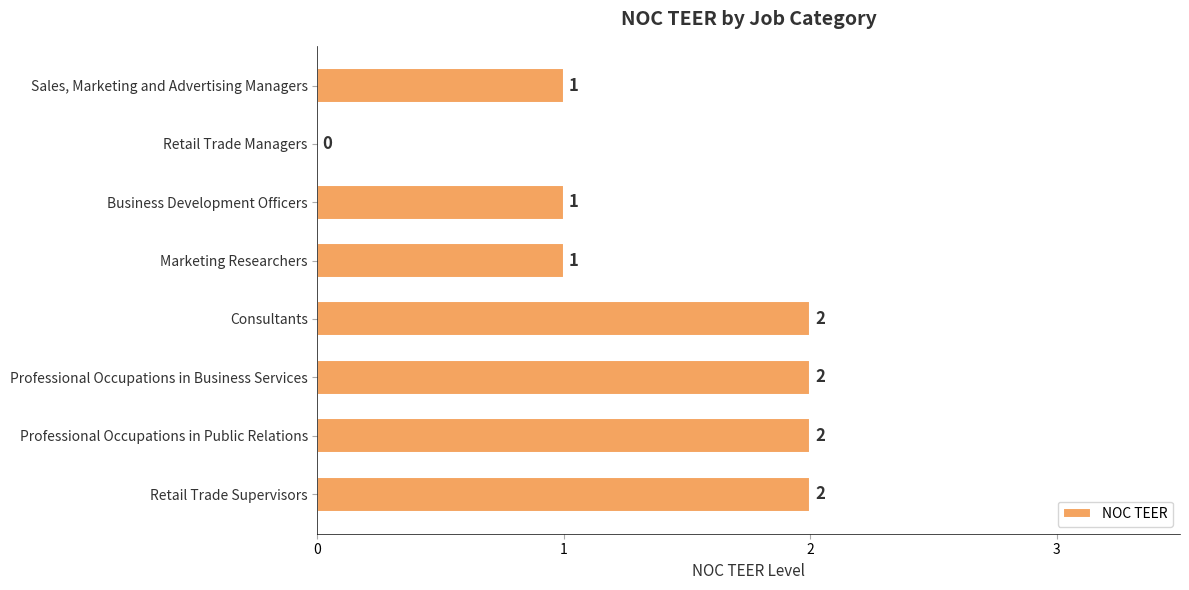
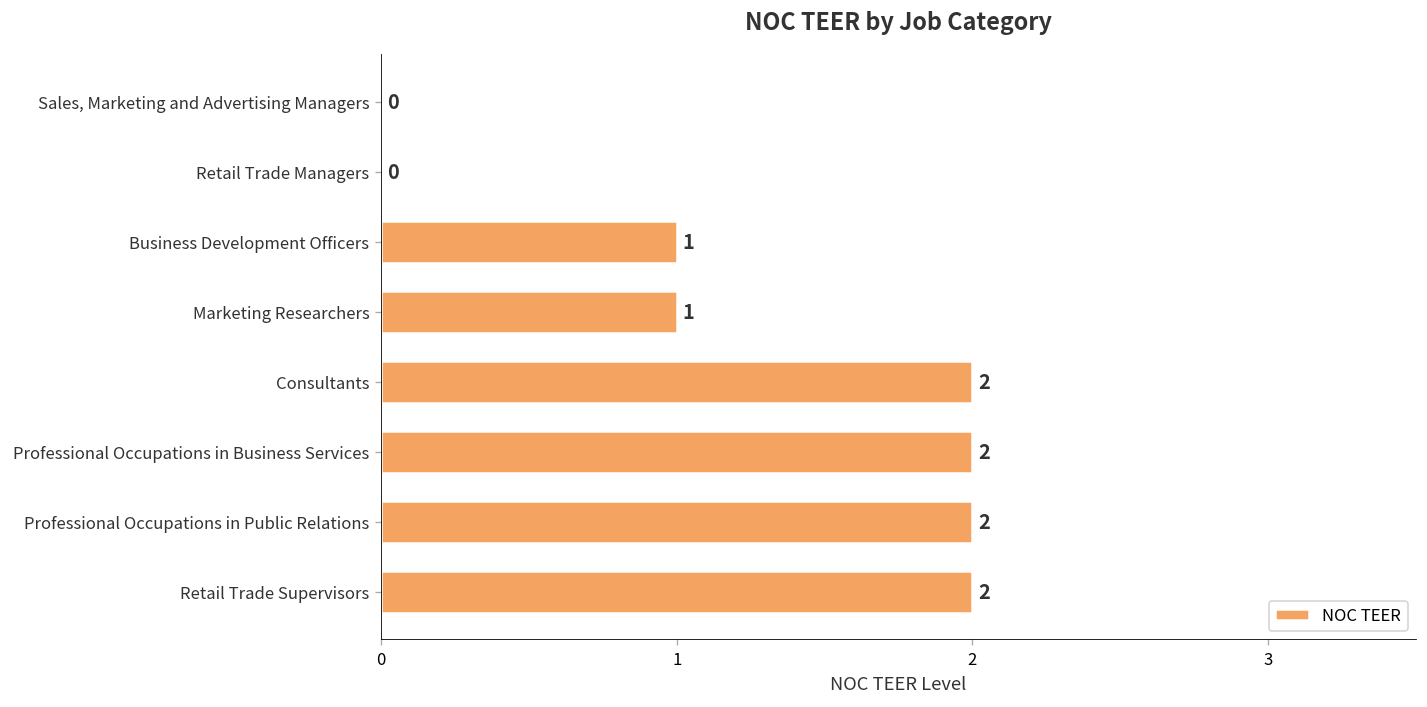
Sales, Marketing and Advertising Managers: 1 -> 0
